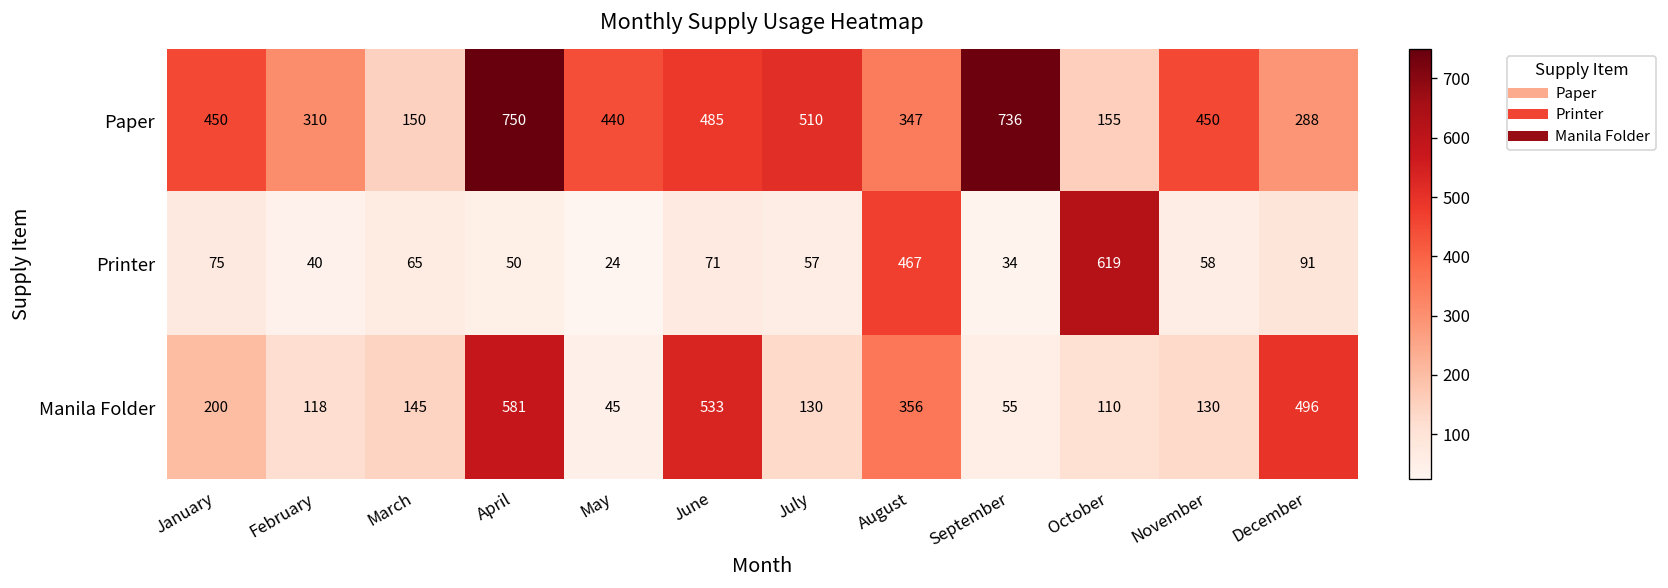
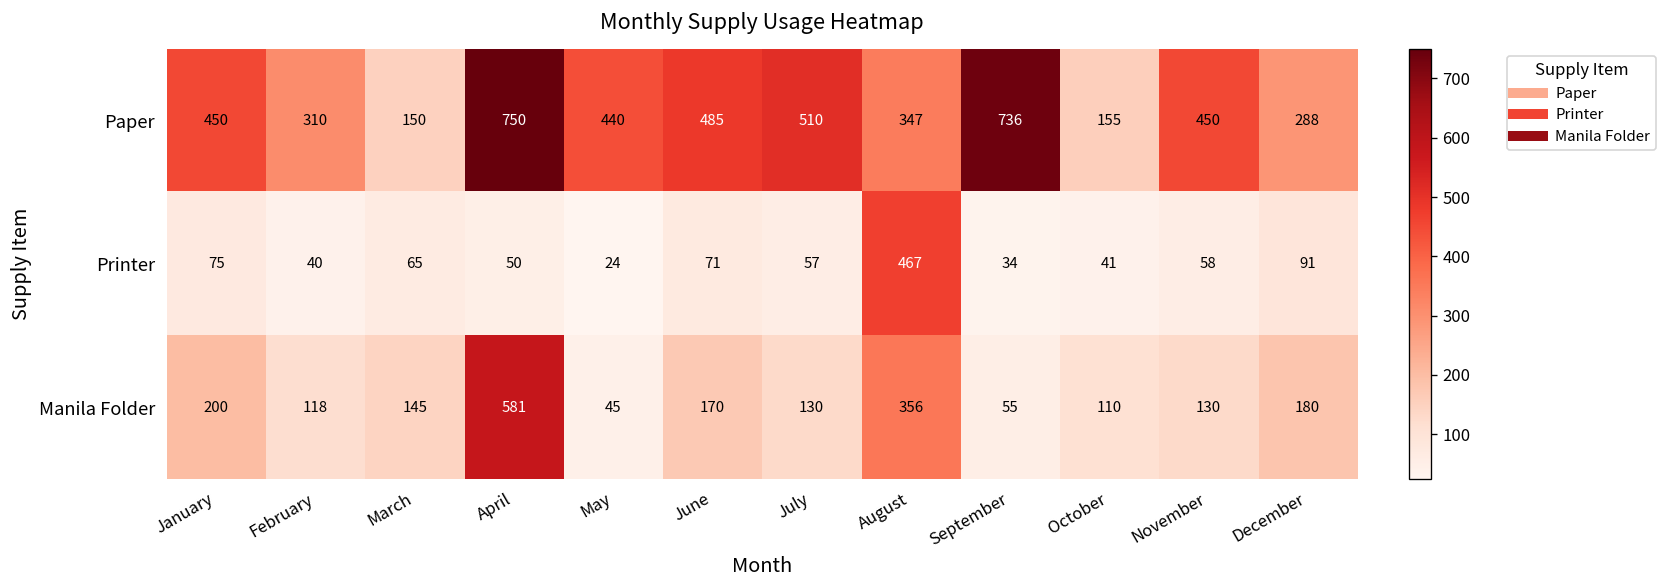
Printer, October: 619 -> 41
Manila Folder, June: 533 -> 170
Manila Folder, December: 496 -> 180
